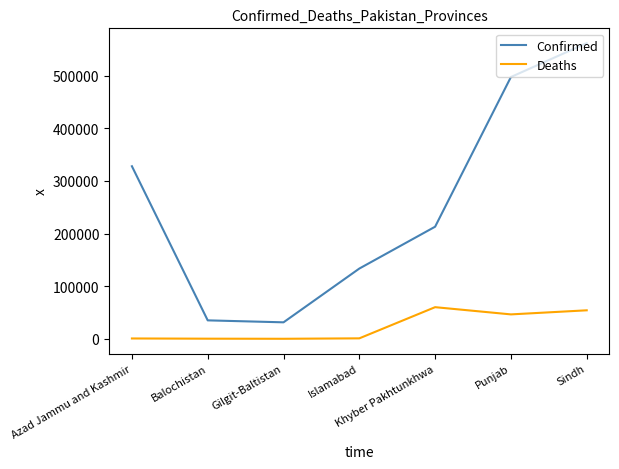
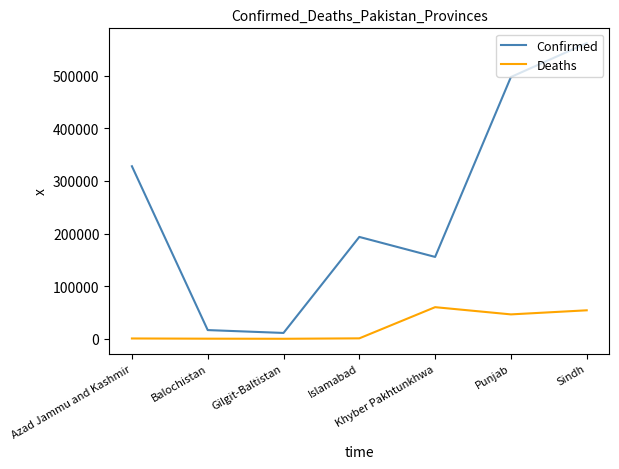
Confirmed, Balochistan: 40000 -> 20000
Confirmed, Gilgit-Baltistan: 30000 -> 10000
Confirmed, Islamabad: 130000 -> 190000
Confirmed, Khyber Pakhtunkhwa: 210000 -> 160000
